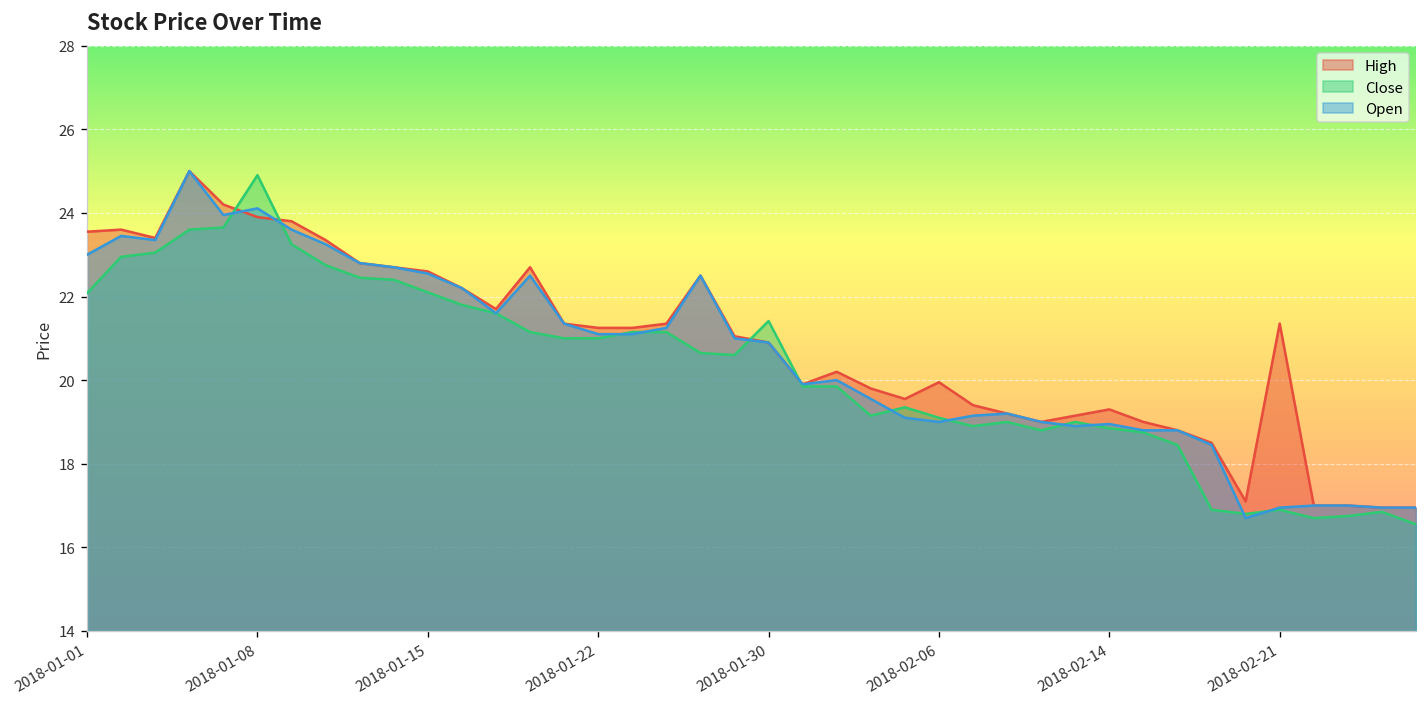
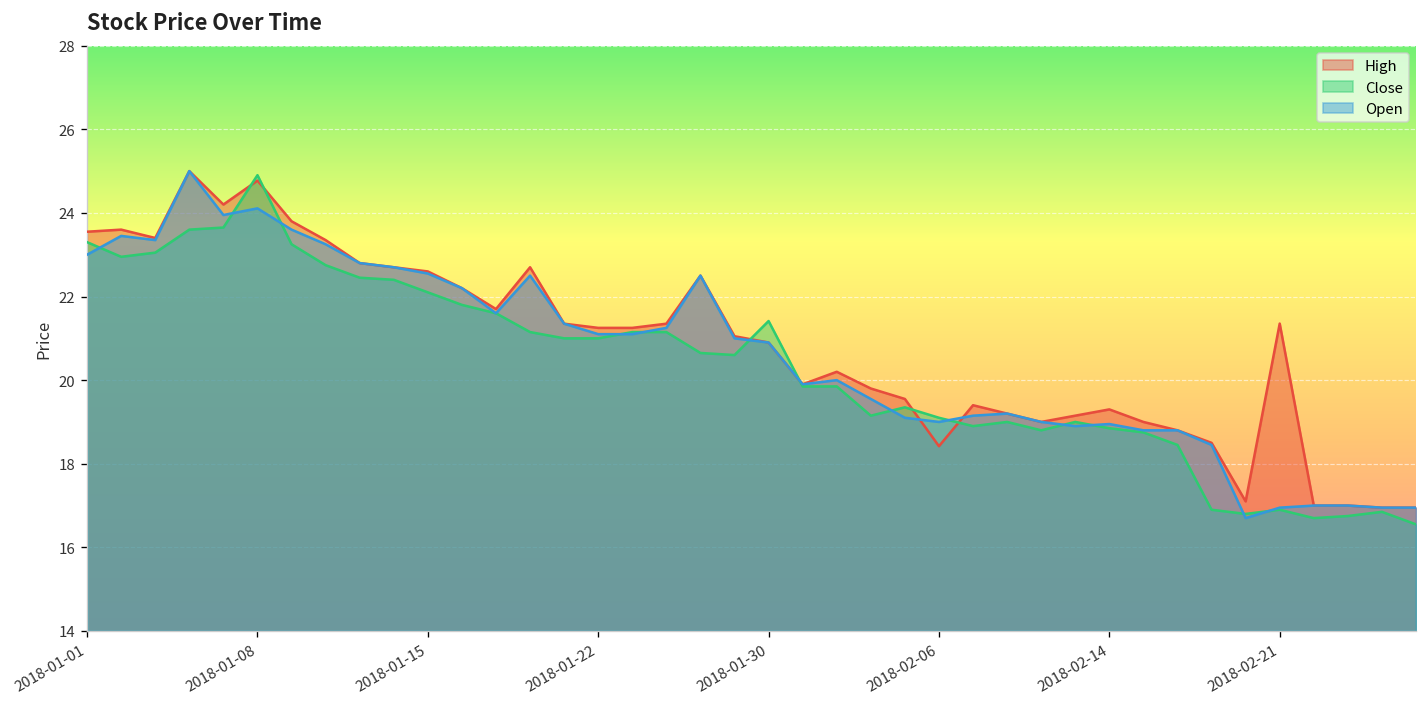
Close, 2018-01-01: 22.1 -> 23.3
High, 2018-01-08: 23.9 -> 24.8
High, 2018-02-06: 20.0 -> 18.4
